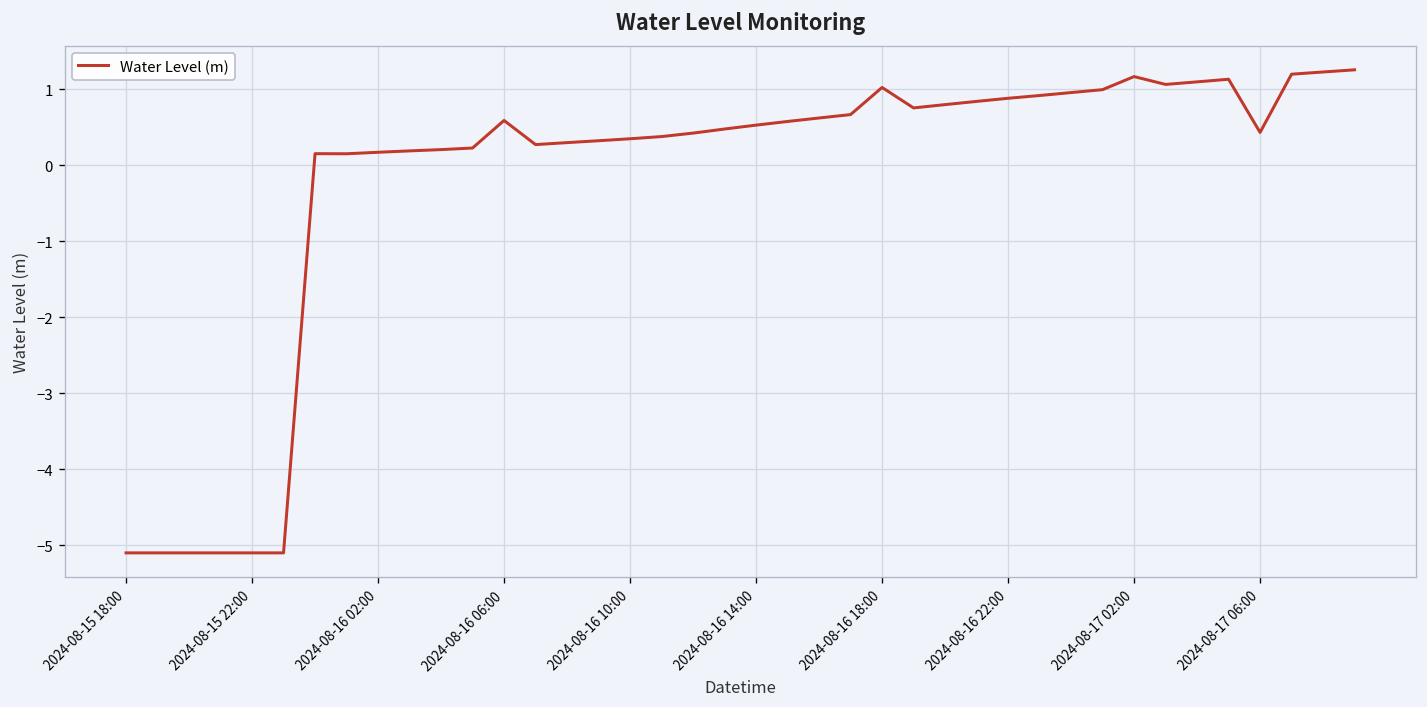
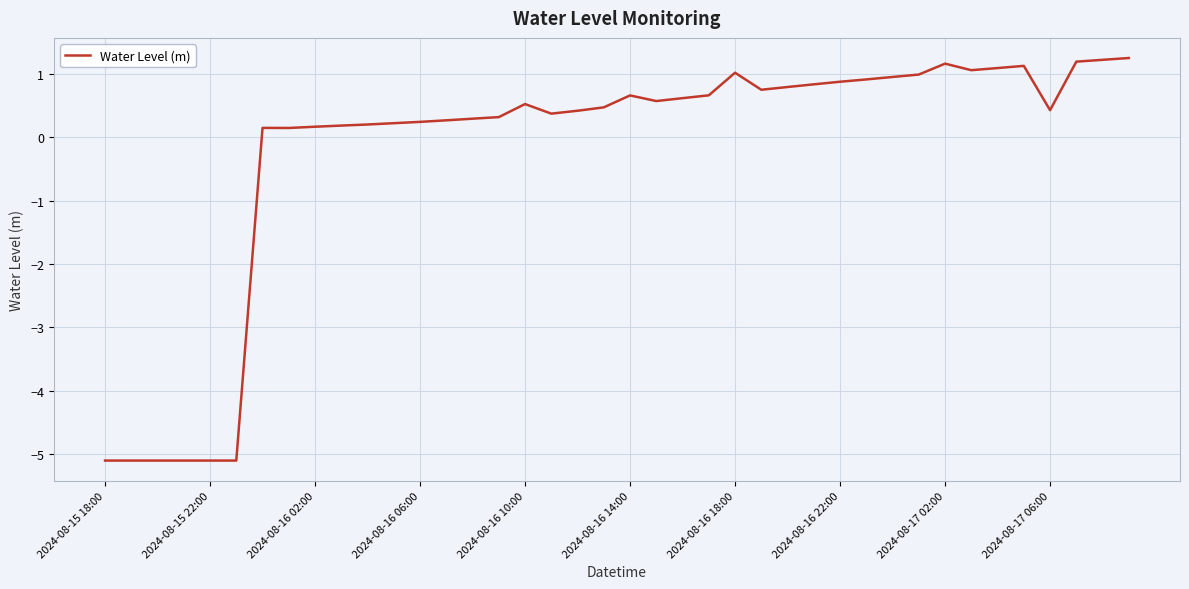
2024-08-16 06:00: 0.6 -> 0.2
2024-08-16 10:00: 0.3 -> 0.5
2024-08-16 14:00: 0.5 -> 0.7
